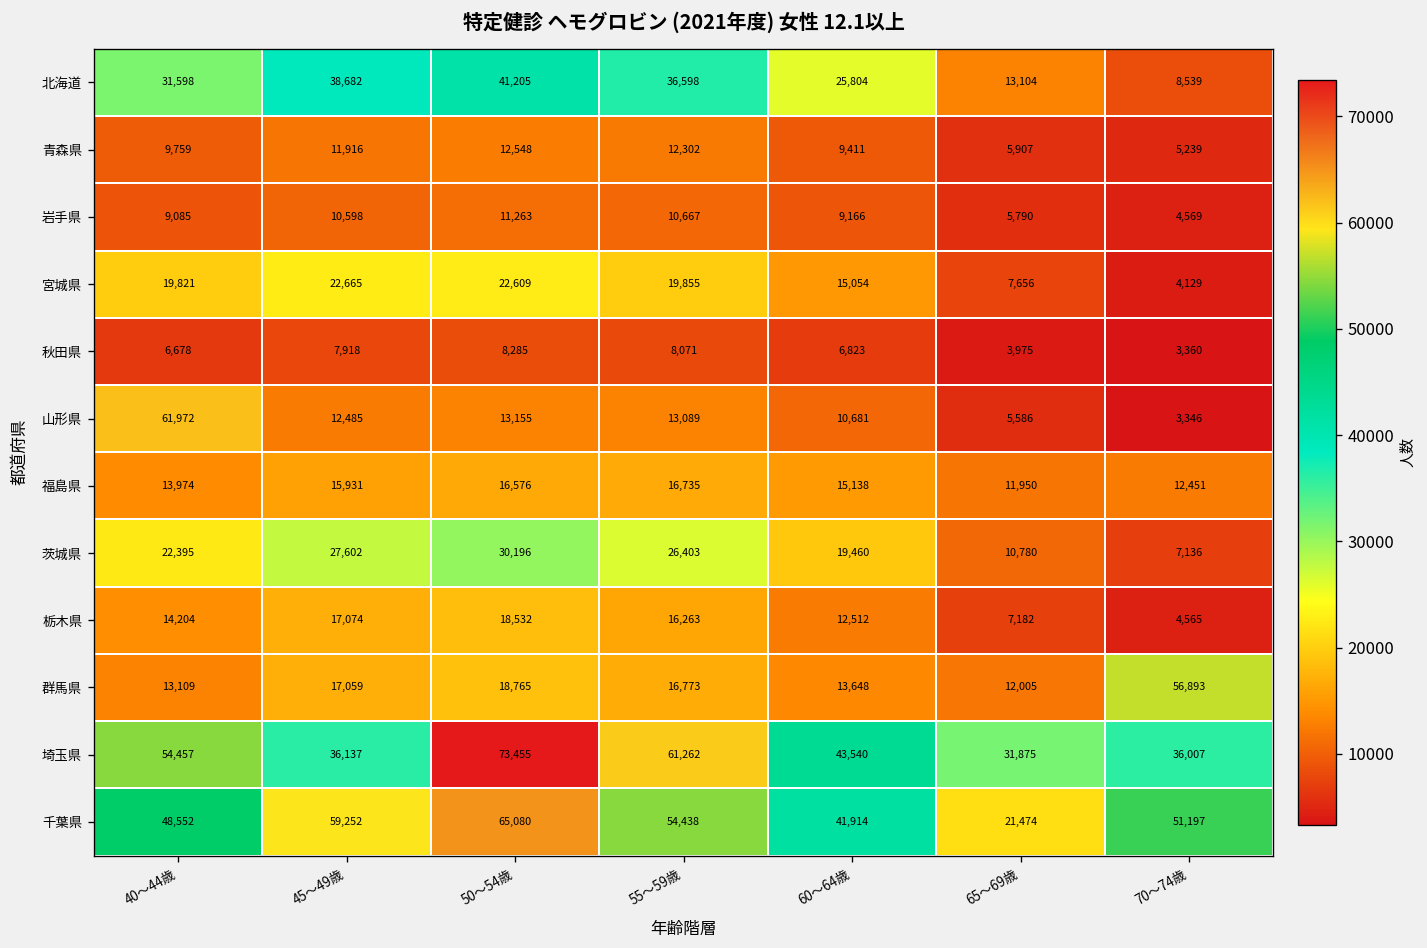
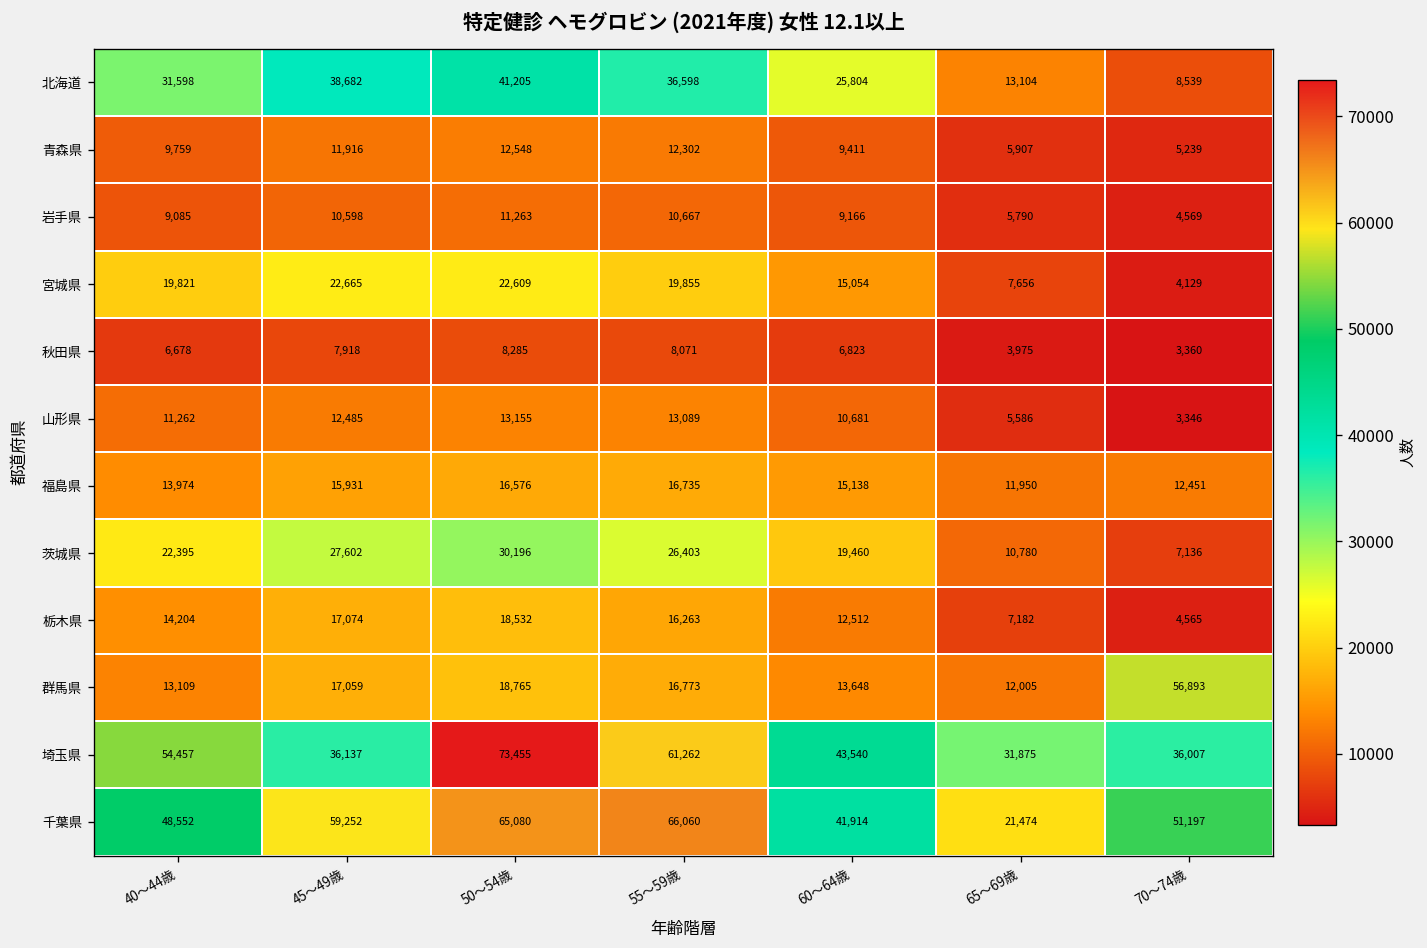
山形県, 40～44歳: 61,972 -> 11,262
千葉県, 55～59歳: 54,438 -> 66,060
